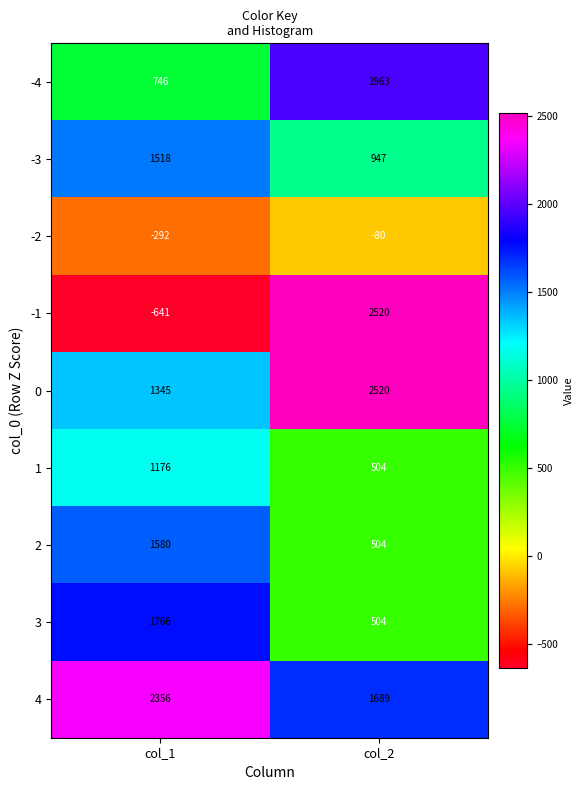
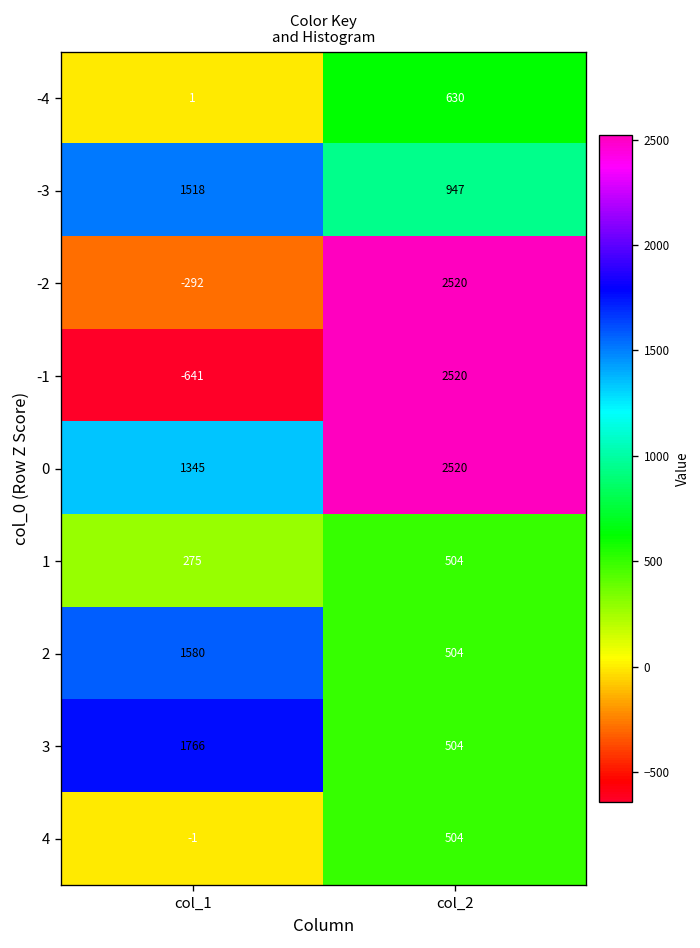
-4, col_1: 746 -> 1
-4, col_2: 1963 -> 630
-2, col_2: -80 -> 2520
1, col_1: 1176 -> 275
4, col_1: 2356 -> -1
4, col_2: 1689 -> 504
